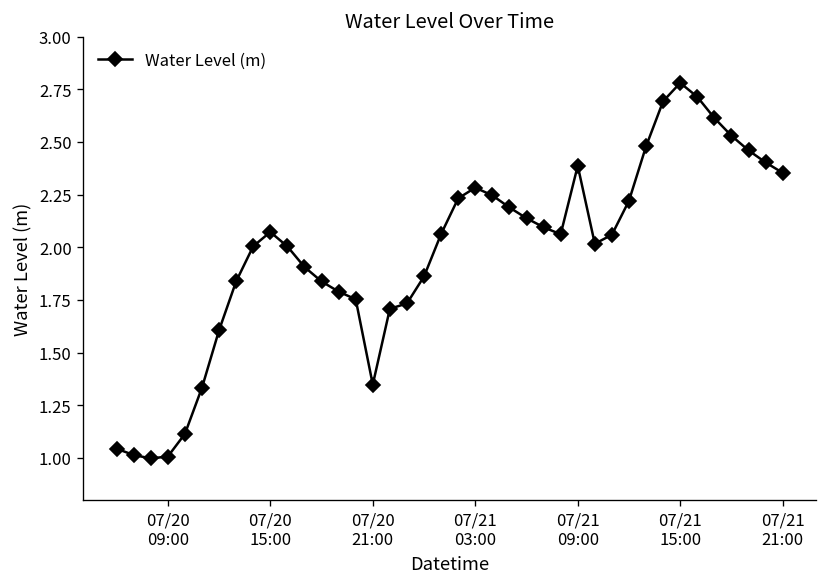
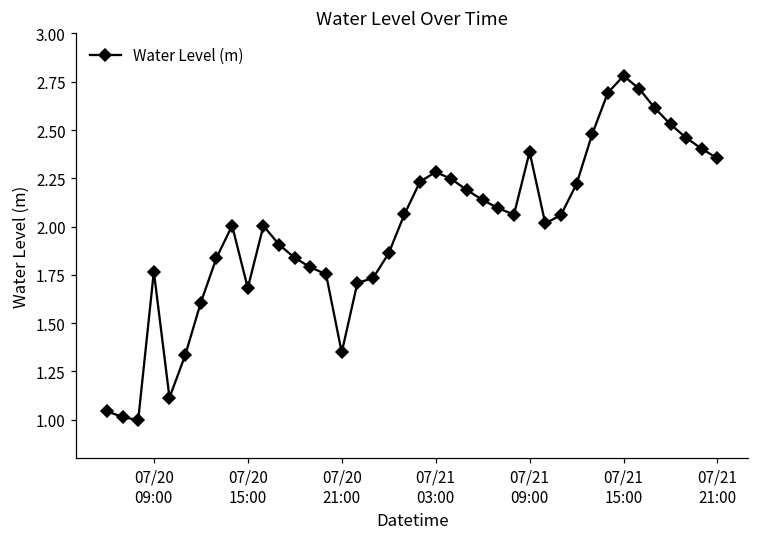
07/20 09:00: 1.01 -> 1.77
07/20 15:00: 2.07 -> 1.68
